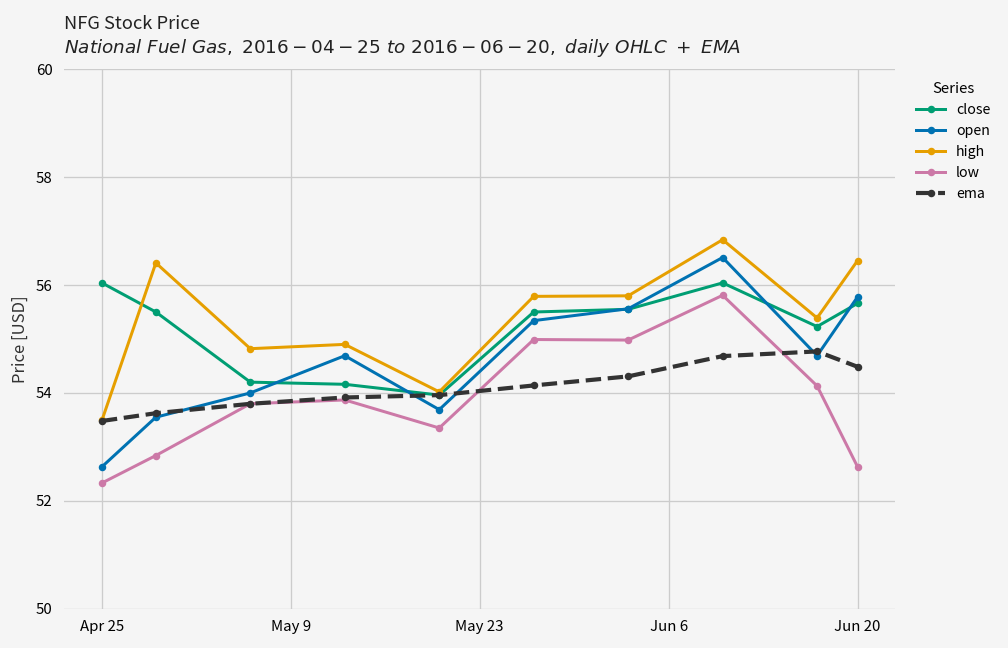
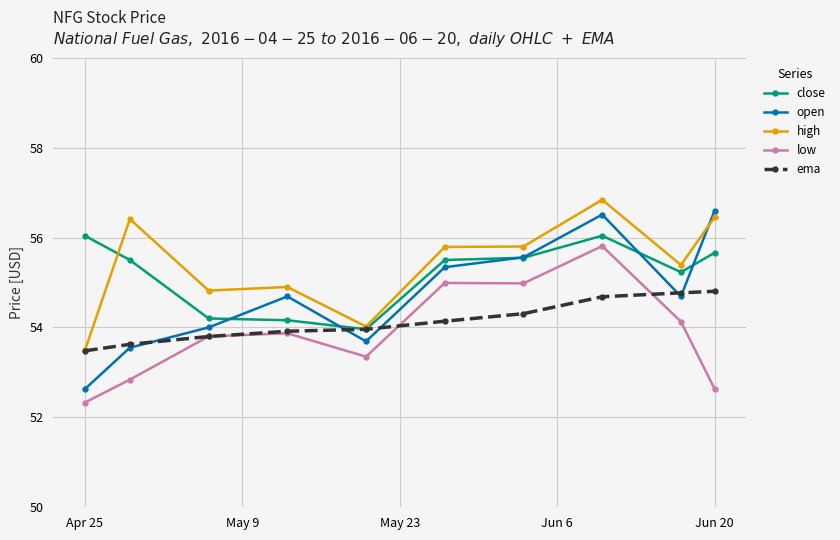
open, Jun 20: 55.8 -> 56.6
ema, Jun 20: 54.5 -> 54.8
